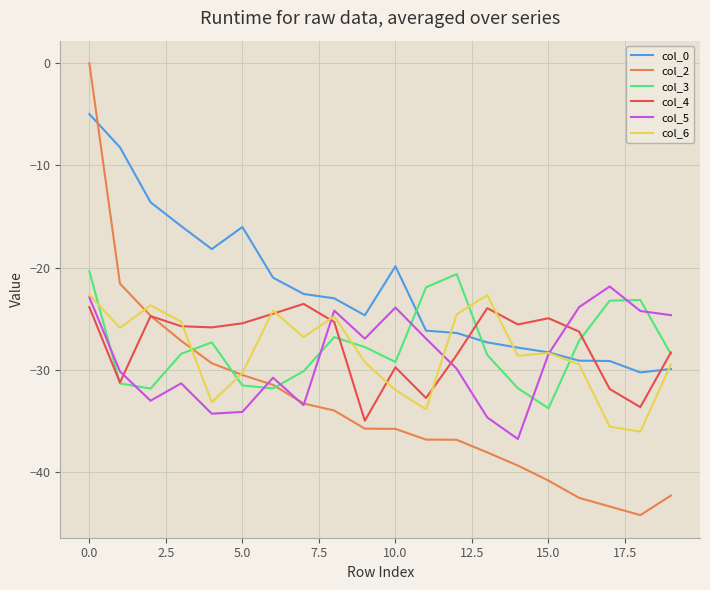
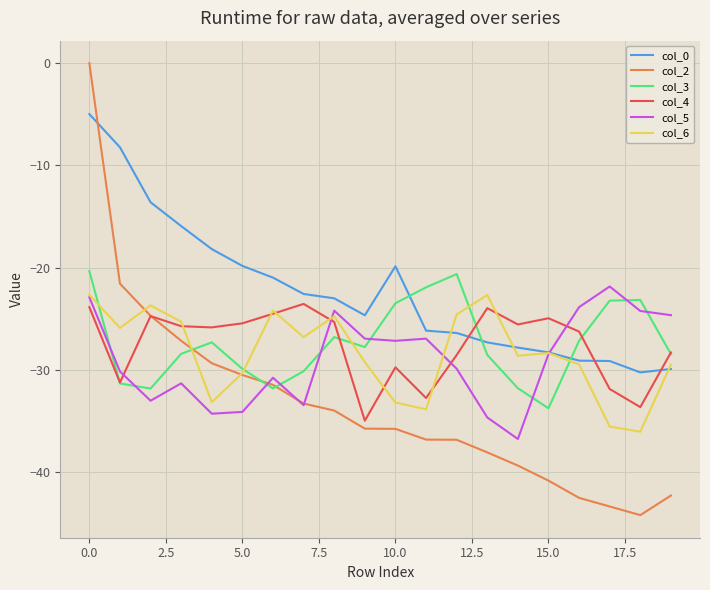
col_0, 5.0: -16.0 -> -19.8
col_3, 5.0: -31.5 -> -29.9
col_3, 10.0: -29.2 -> -23.5
col_5, 10.0: -23.9 -> -27.2
col_6, 10.0: -32.0 -> -33.2
